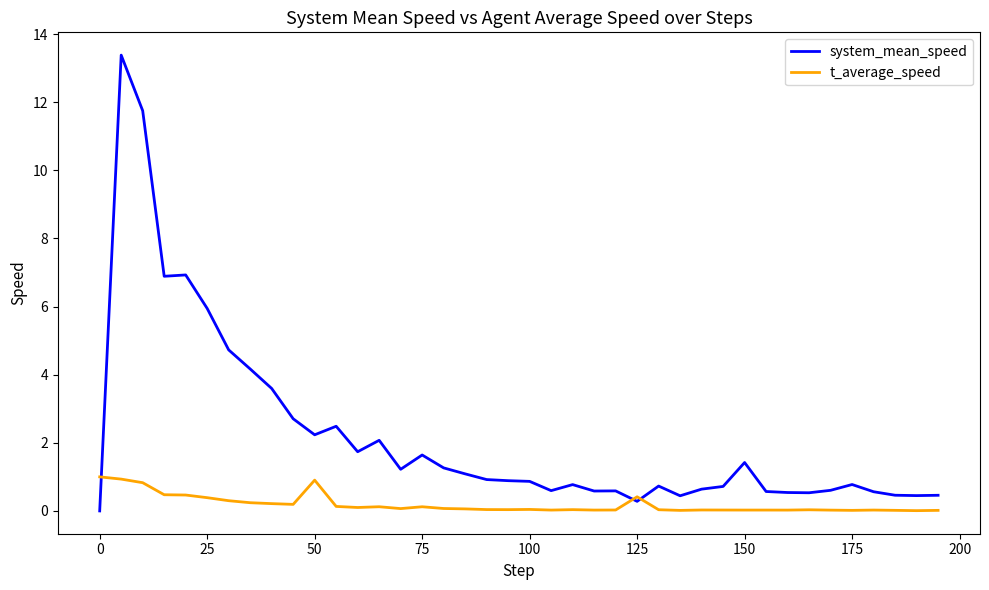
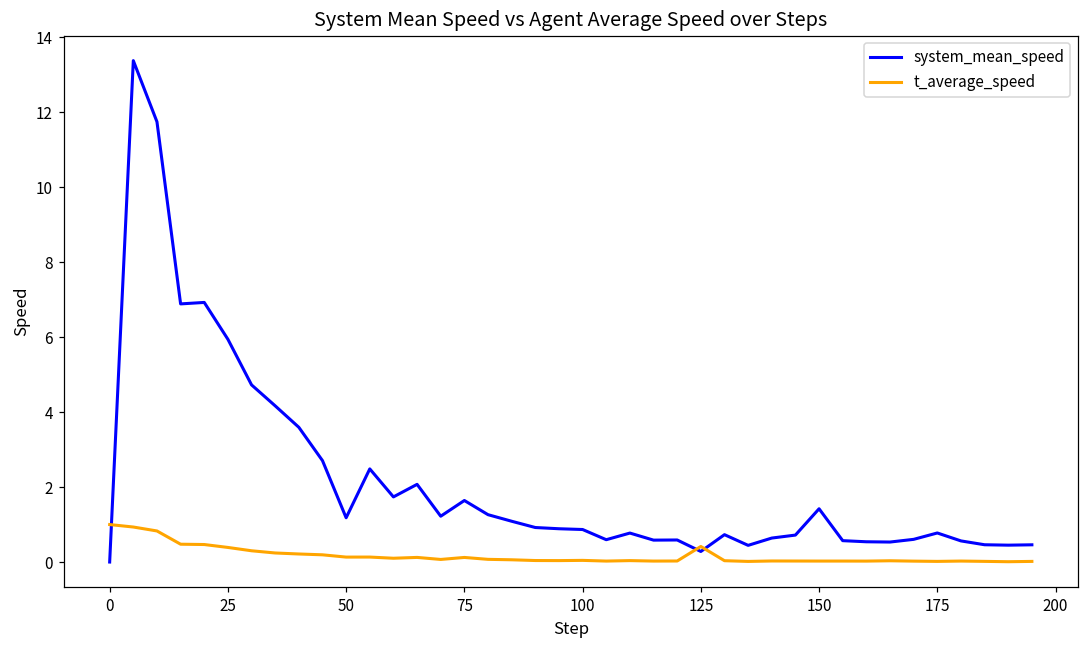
system_mean_speed, 50: 2.2 -> 1.2
t_average_speed, 50: 0.9 -> 0.1
